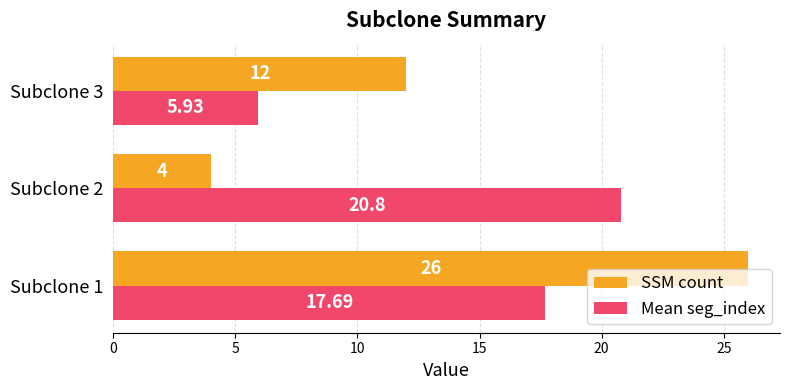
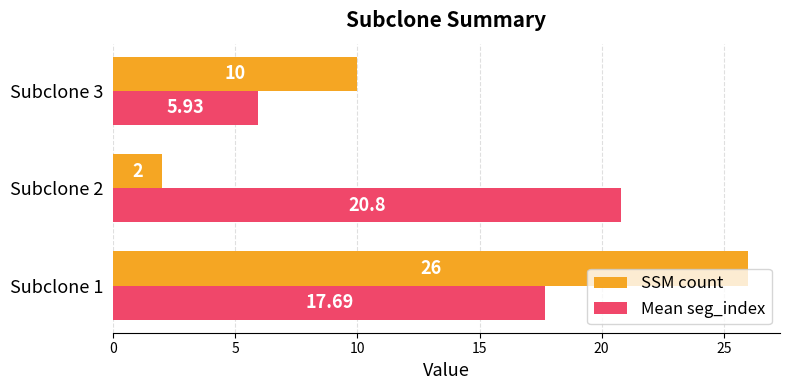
SSM count, Subclone 3: 12 -> 10
SSM count, Subclone 2: 4 -> 2
